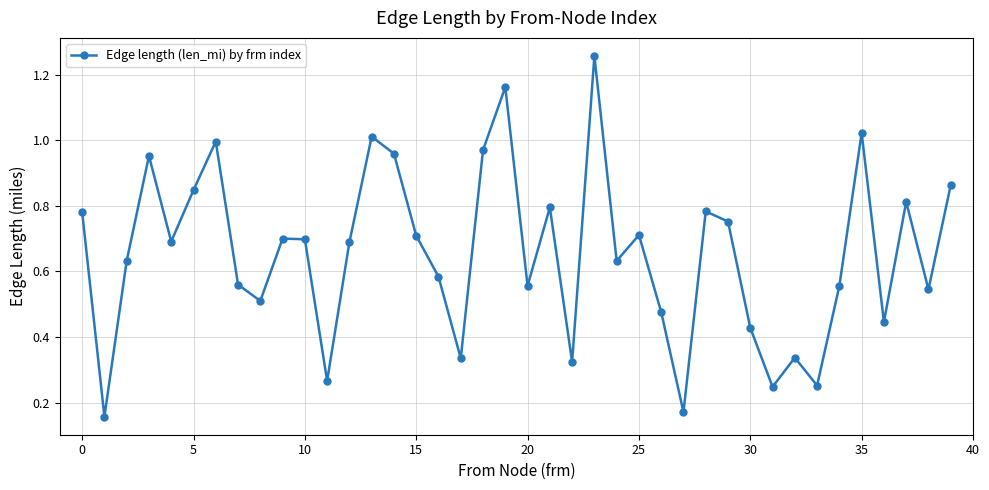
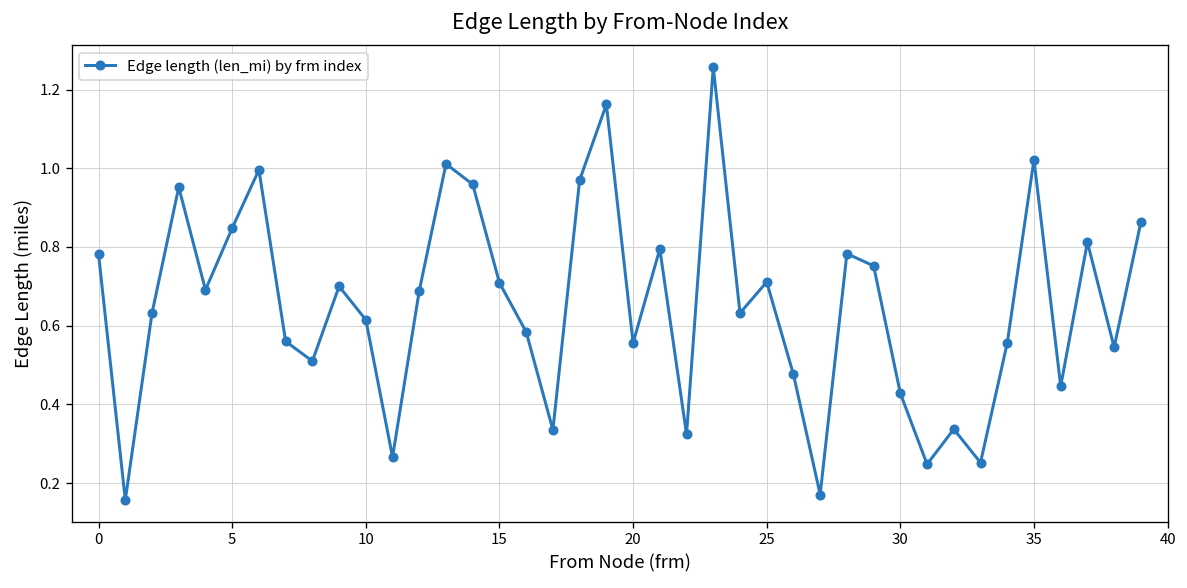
10: 0.70 -> 0.62
